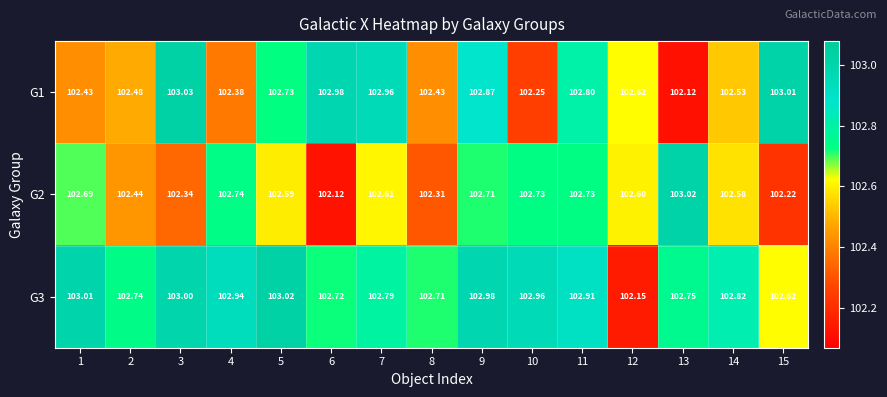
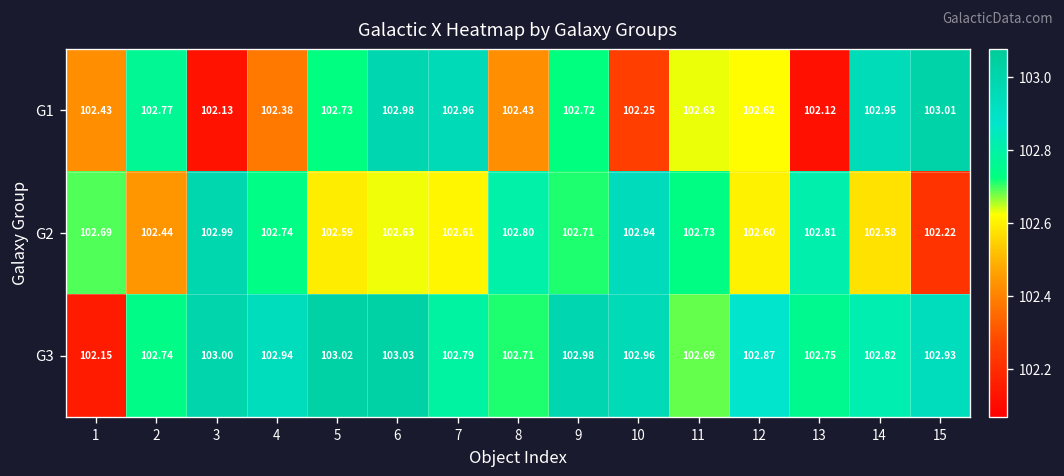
G1, 2: 102.48 -> 102.77
G1, 3: 103.03 -> 102.13
G1, 9: 102.87 -> 102.72
G1, 11: 102.80 -> 102.63
G1, 14: 102.53 -> 102.95
G2, 3: 102.34 -> 102.99
G2, 6: 102.12 -> 102.63
G2, 8: 102.31 -> 102.80
G2, 10: 102.73 -> 102.94
G2, 13: 103.02 -> 102.81
G3, 1: 103.01 -> 102.15
G3, 6: 102.72 -> 103.03
G3, 11: 102.91 -> 102.69
G3, 12: 102.15 -> 102.87
G3, 15: 102.62 -> 102.93
